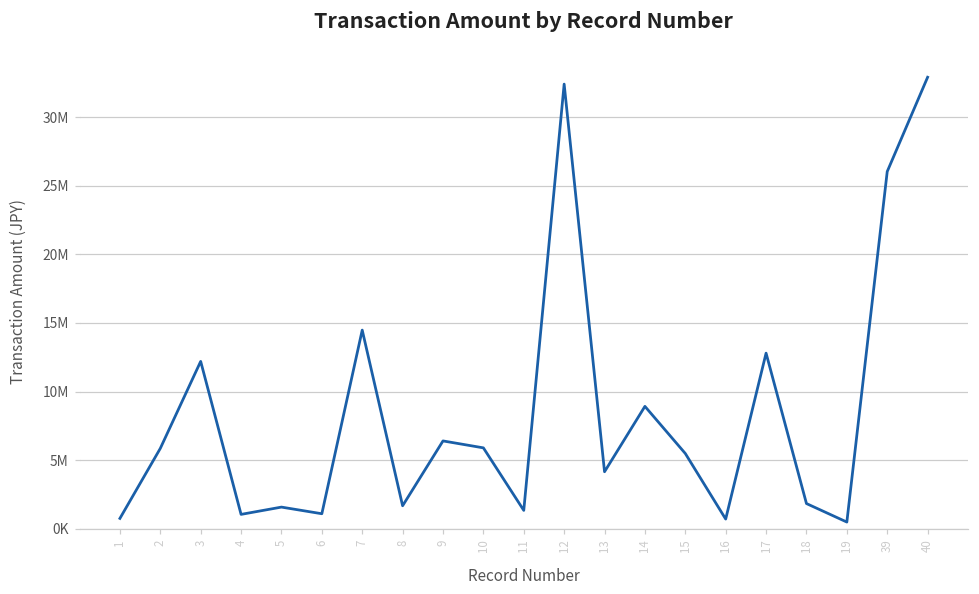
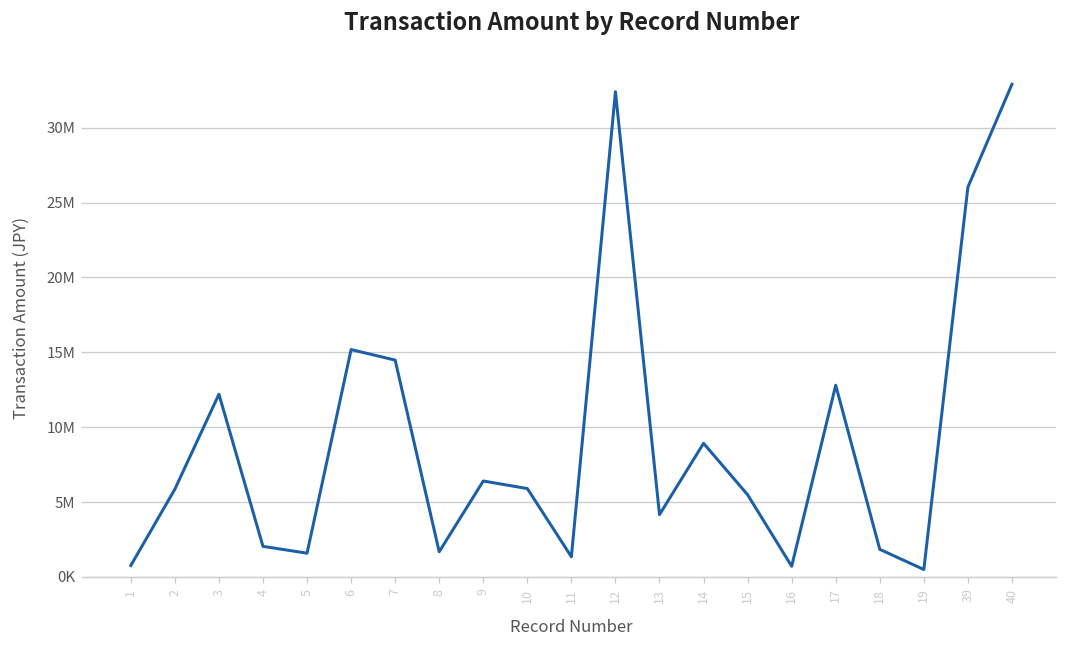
4: 1100000 -> 2000000
6: 1100000 -> 15200000
